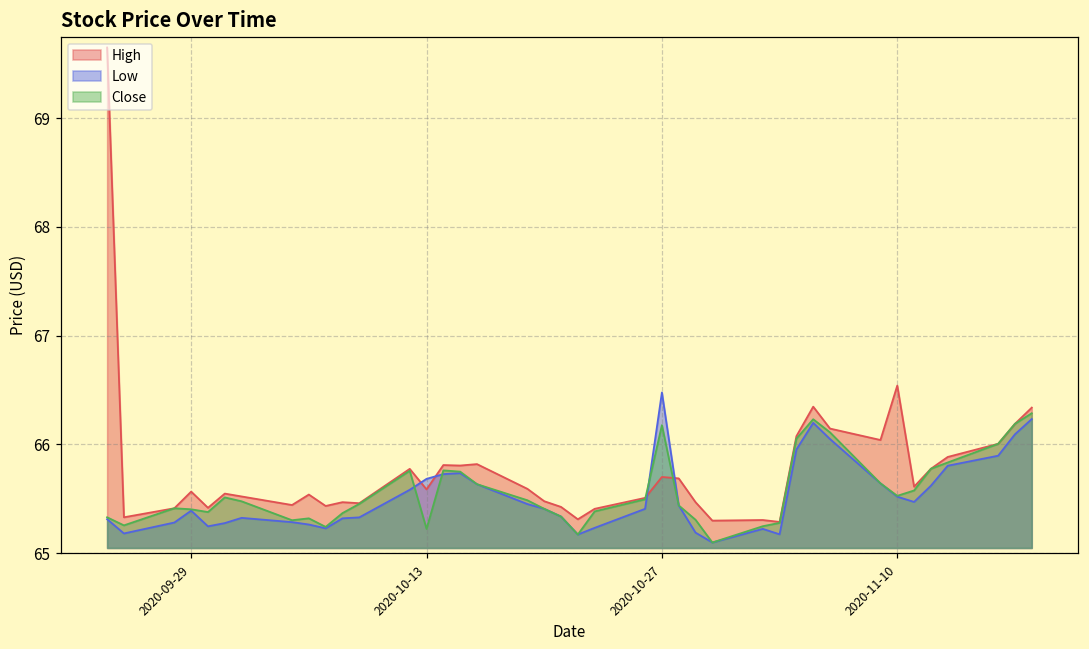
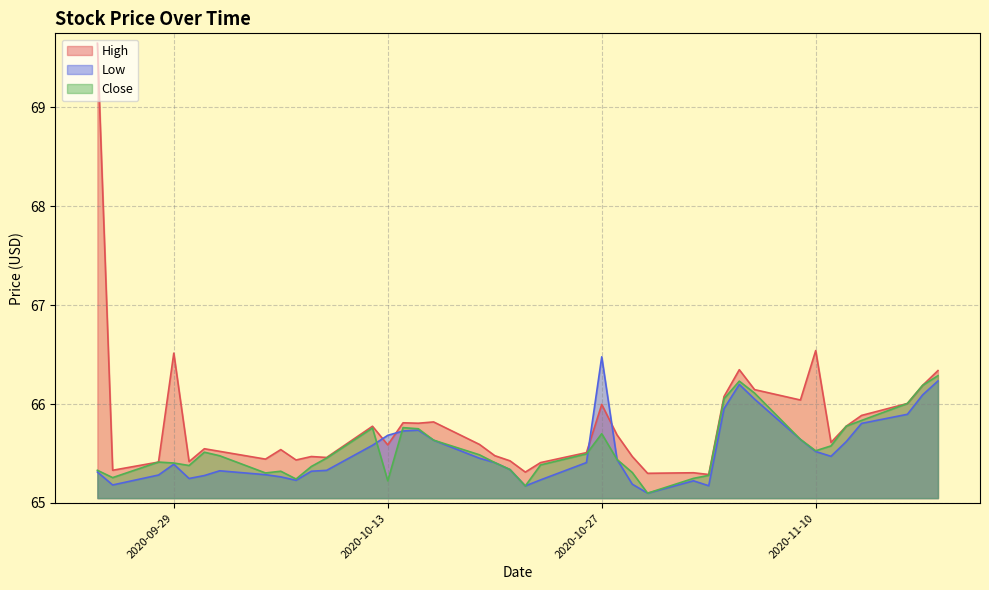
High, 2020-09-29: 65.6 -> 66.5
High, 2020-10-27: 65.7 -> 66.0
Close, 2020-10-27: 66.2 -> 65.7
